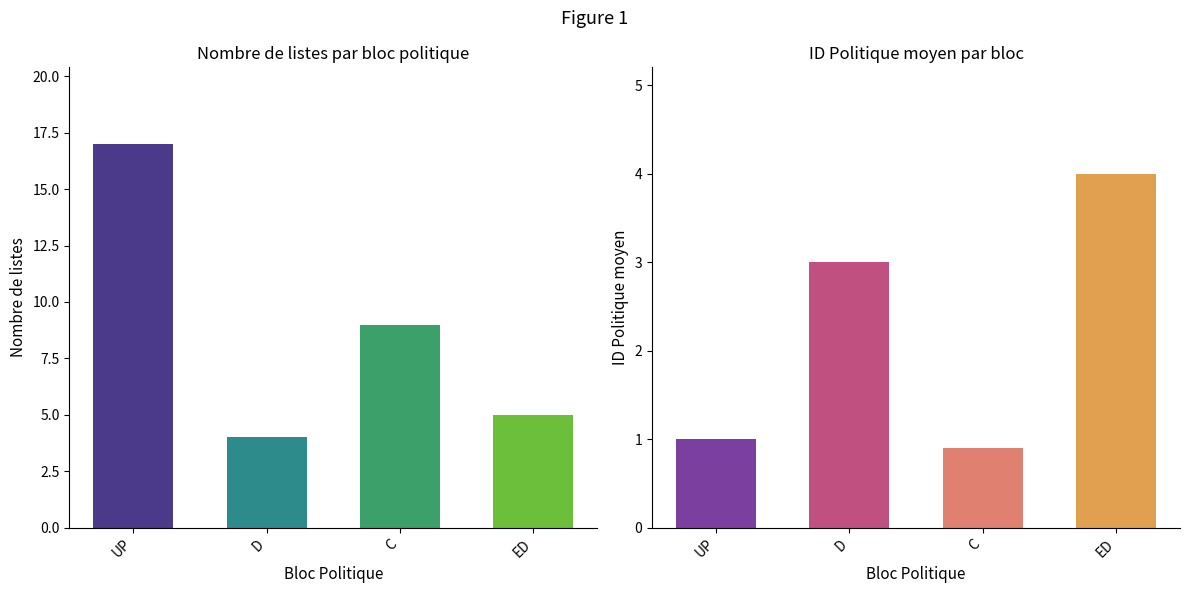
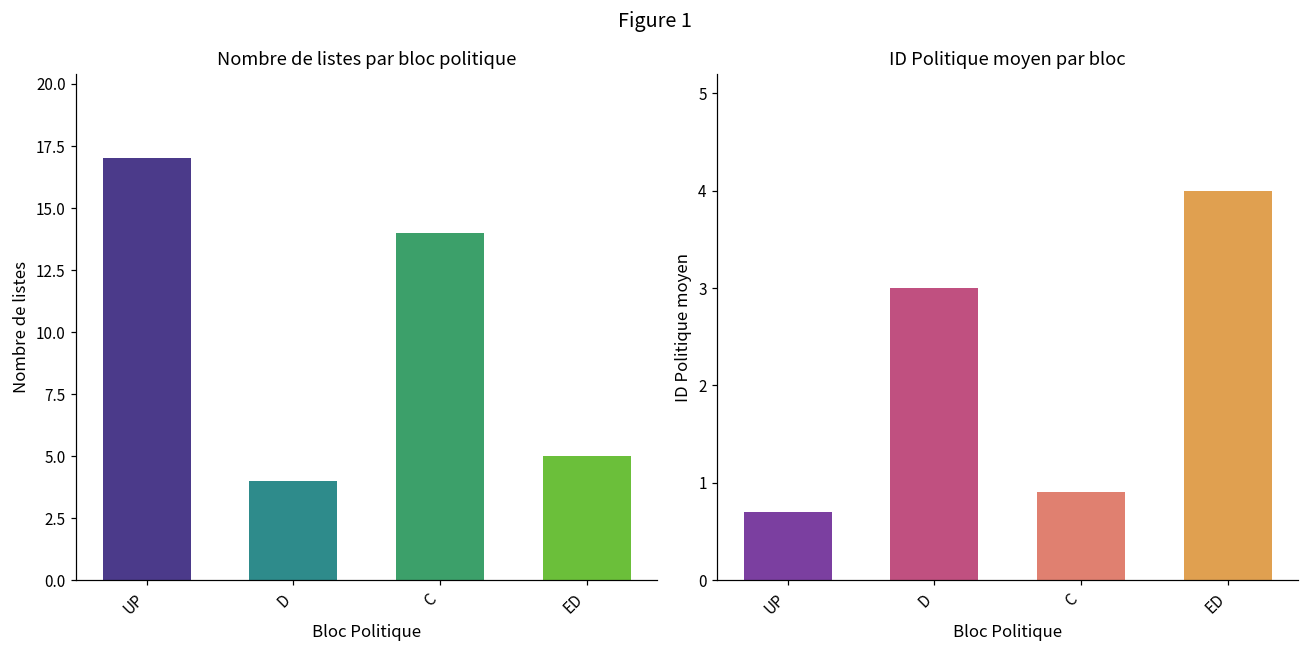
Nombre de listes par bloc politique, C: 9 -> 14
ID Politique moyen par bloc, UP: 1.0 -> 0.7
